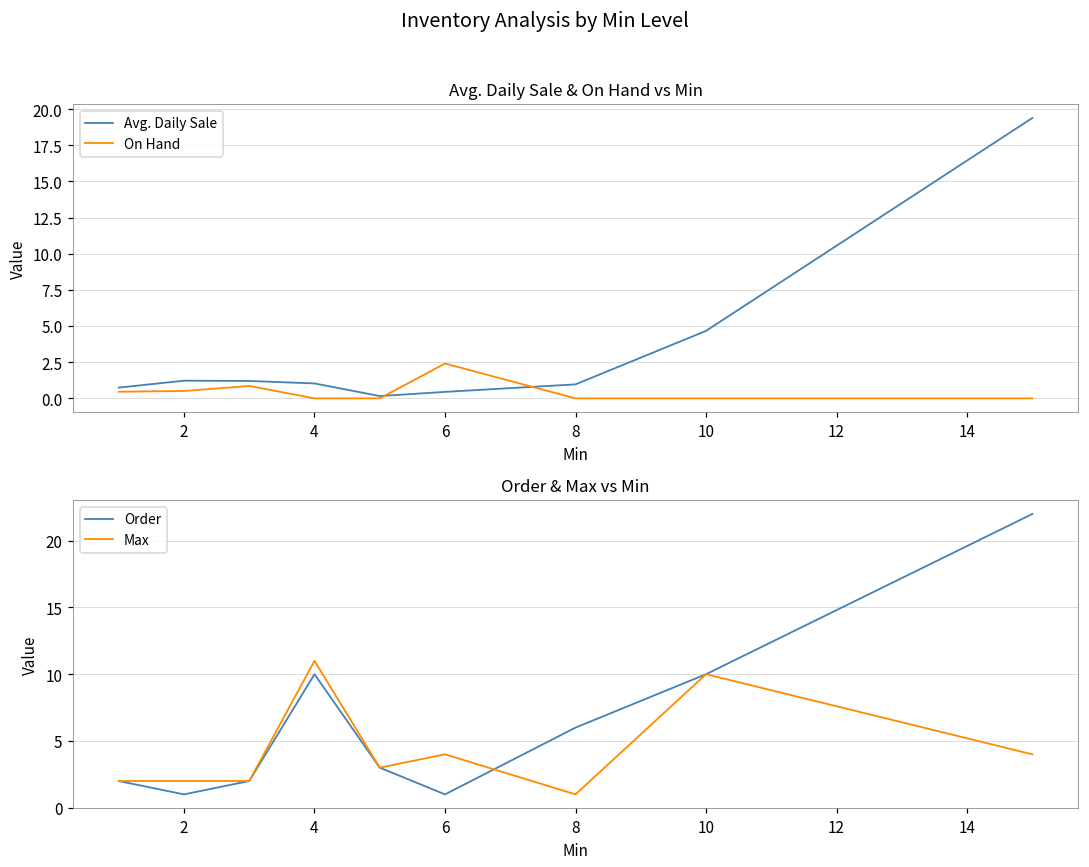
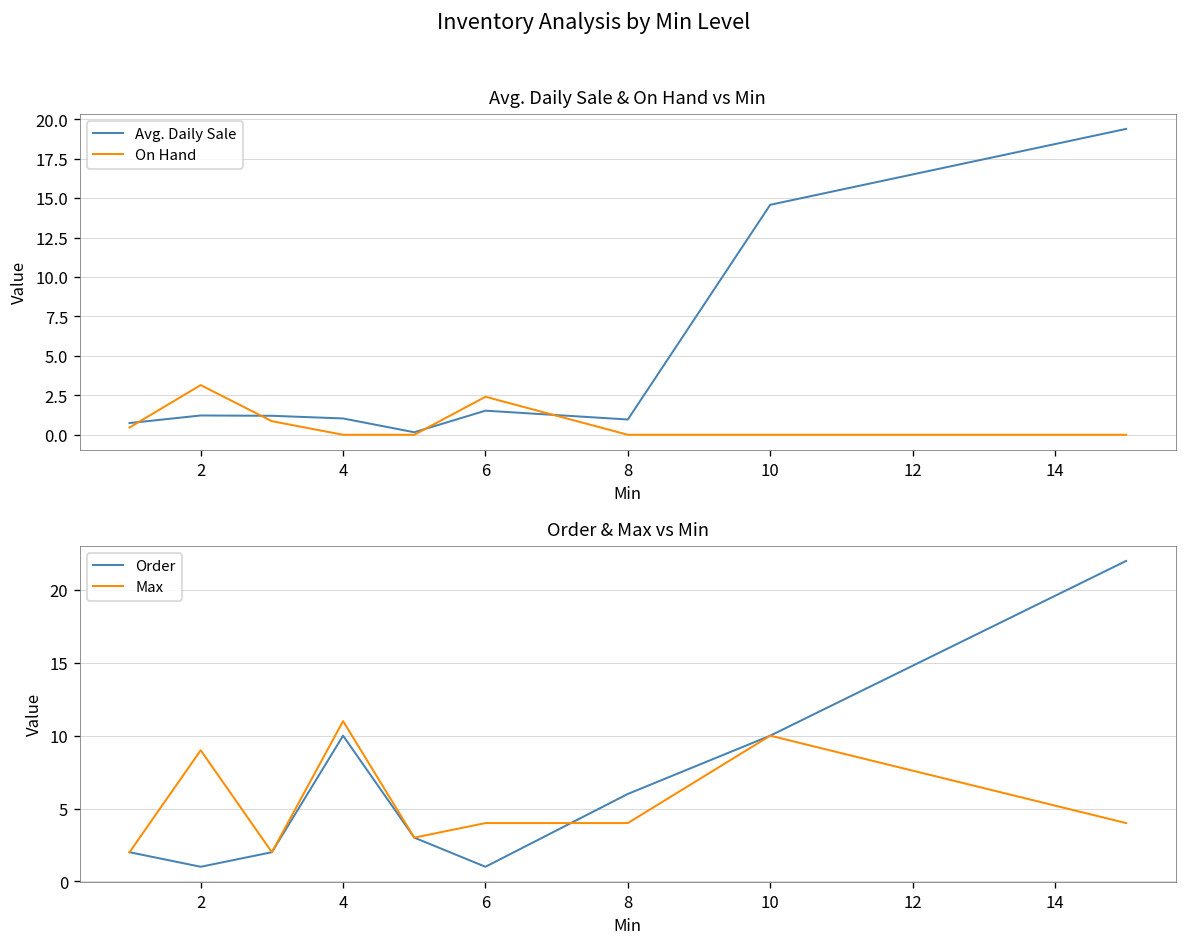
Avg. Daily Sale & On Hand vs Min, On Hand, 2: 0.5 -> 3.2
Avg. Daily Sale & On Hand vs Min, Avg. Daily Sale, 6: 0.4 -> 1.5
Avg. Daily Sale & On Hand vs Min, Avg. Daily Sale, 10: 4.7 -> 14.6
Order & Max vs Min, Max, 2: 2 -> 9
Order & Max vs Min, Max, 8: 1 -> 4
